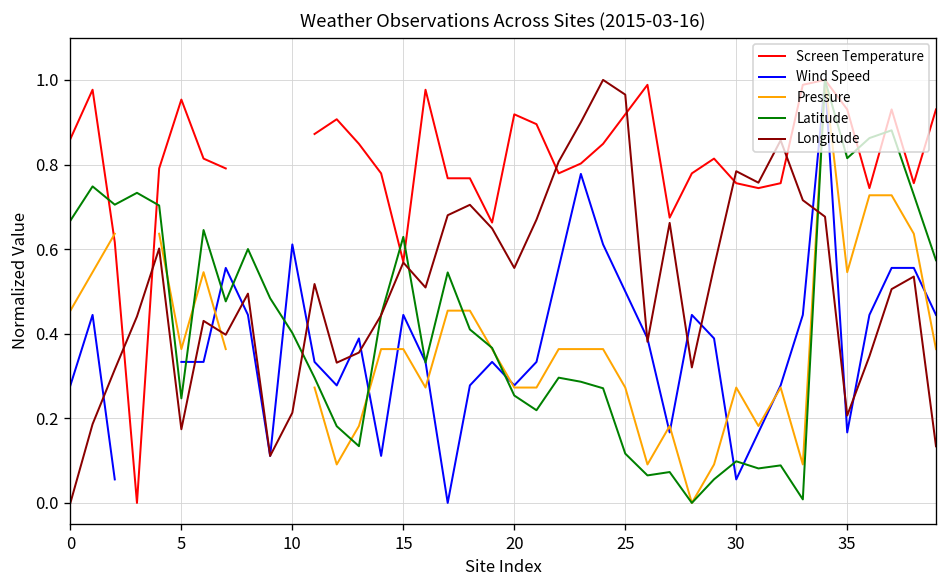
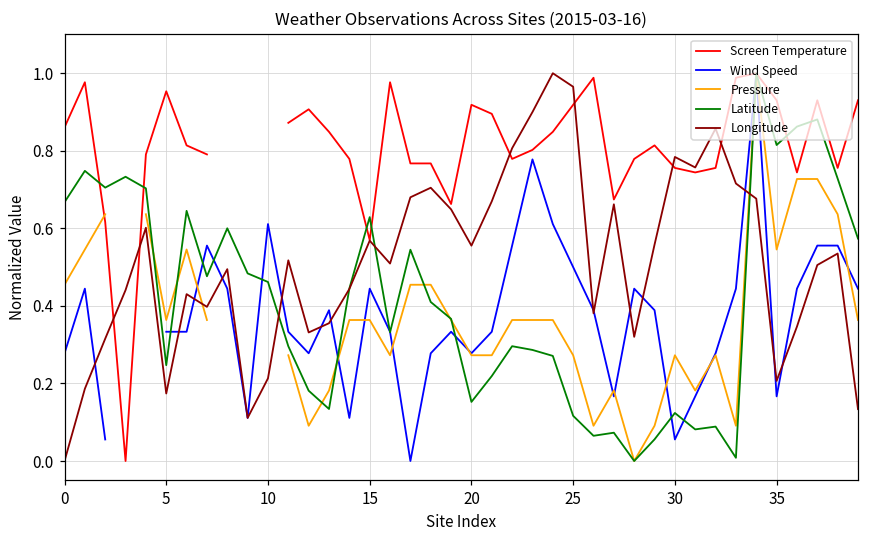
Latitude, 10: 0.40 -> 0.46
Latitude, 20: 0.25 -> 0.15
Latitude, 30: 0.10 -> 0.12
